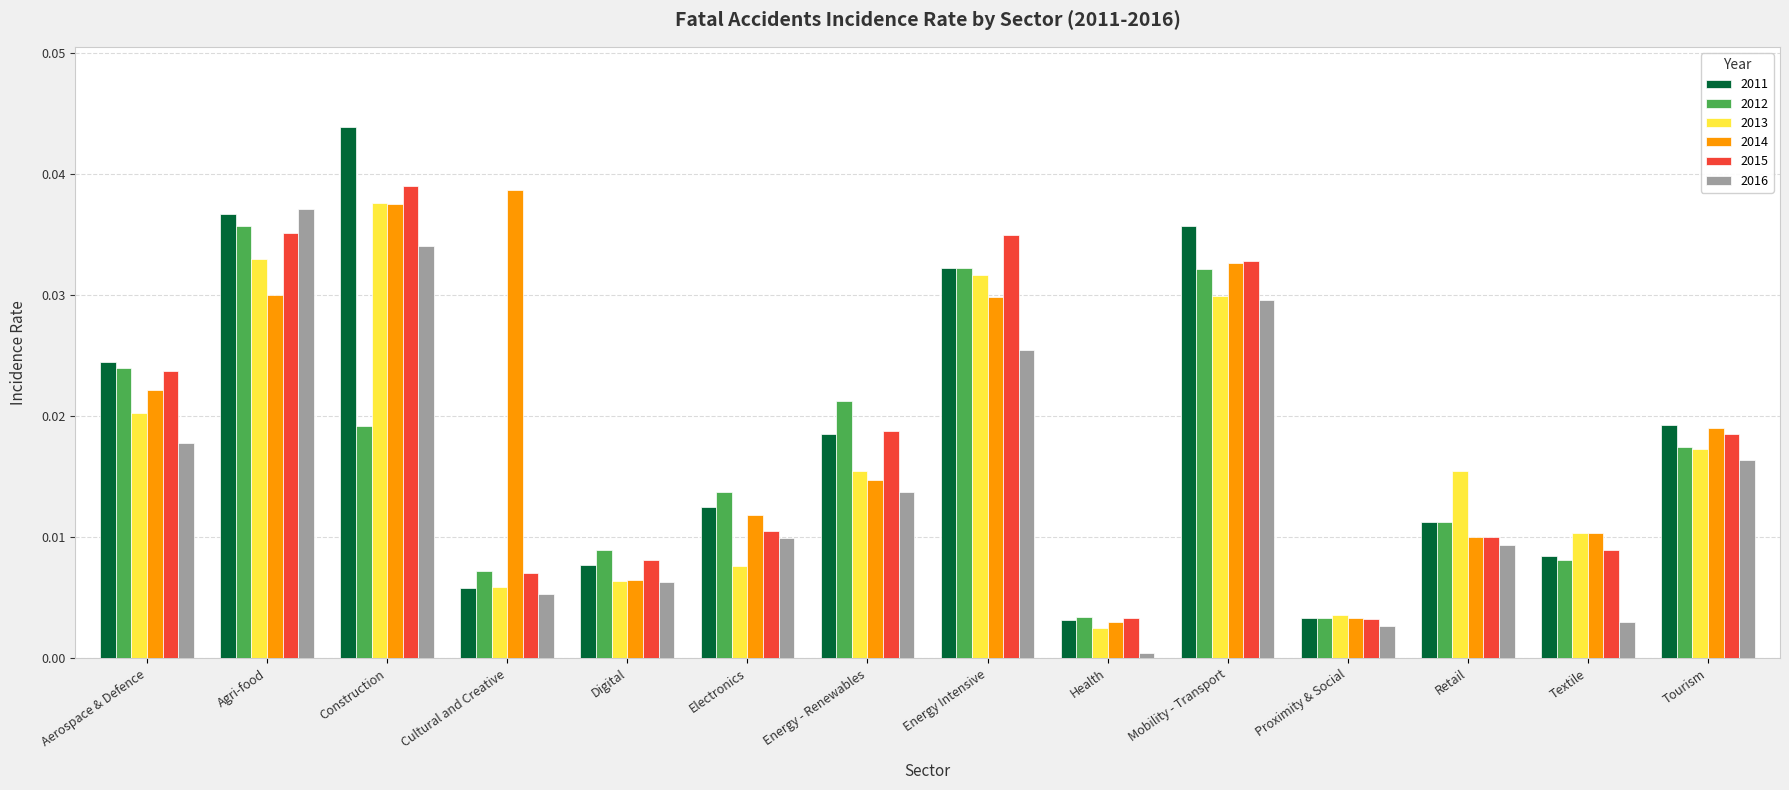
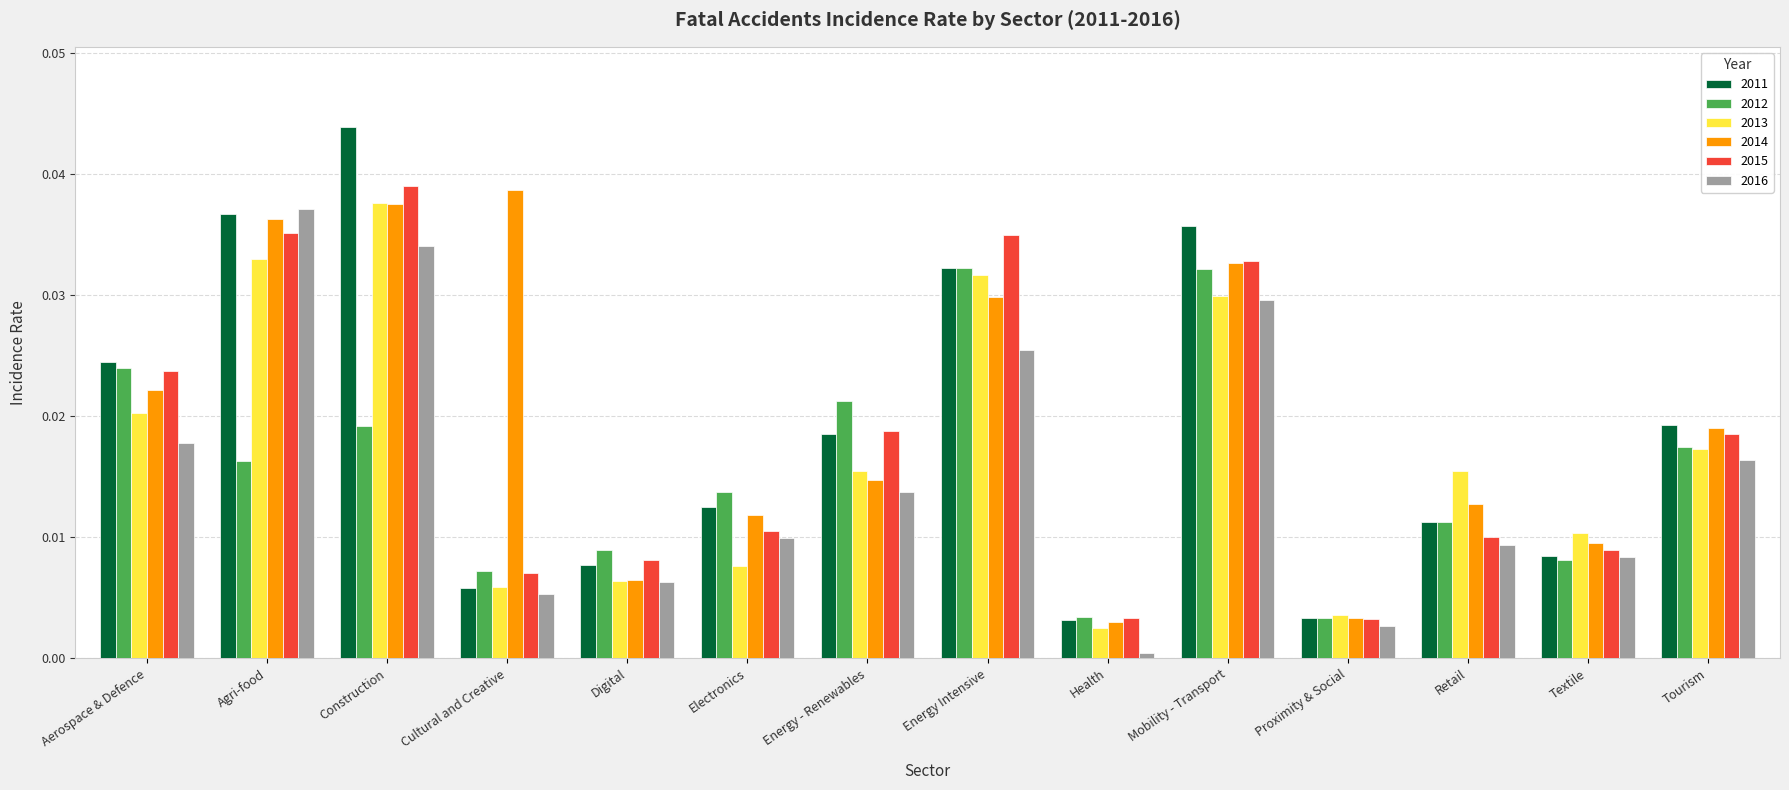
2012, Agri-food: 0.0357 -> 0.0163
2014, Agri-food: 0.0300 -> 0.0363
2014, Retail: 0.0100 -> 0.0128
2014, Textile: 0.0104 -> 0.0095
2016, Textile: 0.0030 -> 0.0083
